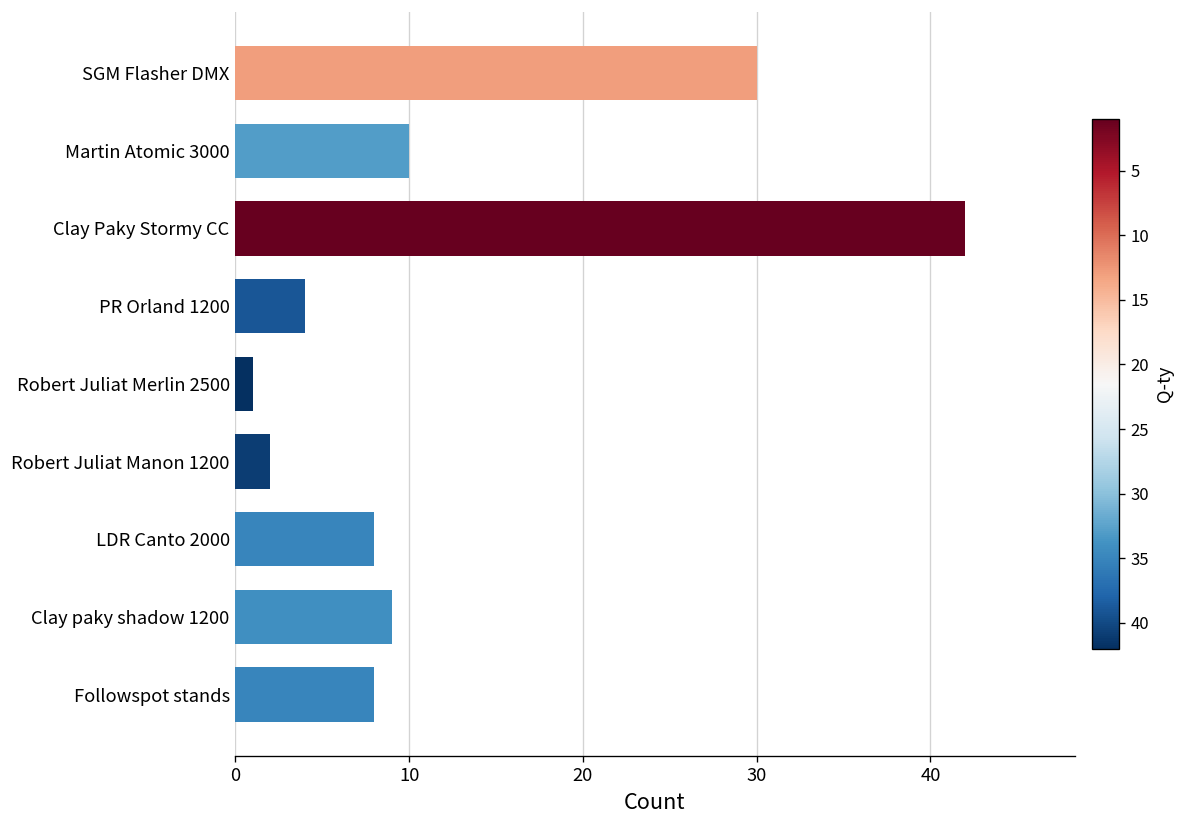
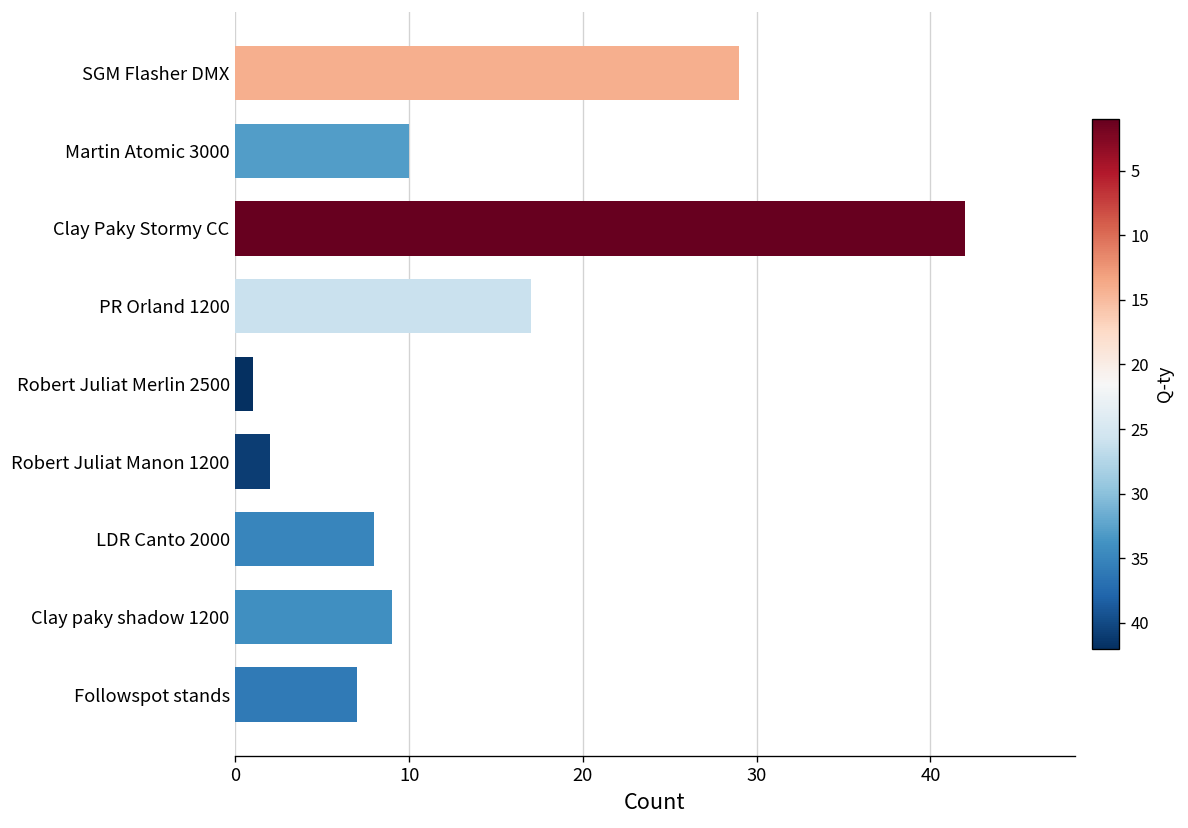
SGM Flasher DMX: 30 -> 29
PR Orland 1200: 4 -> 17
Followspot stands: 8 -> 7
